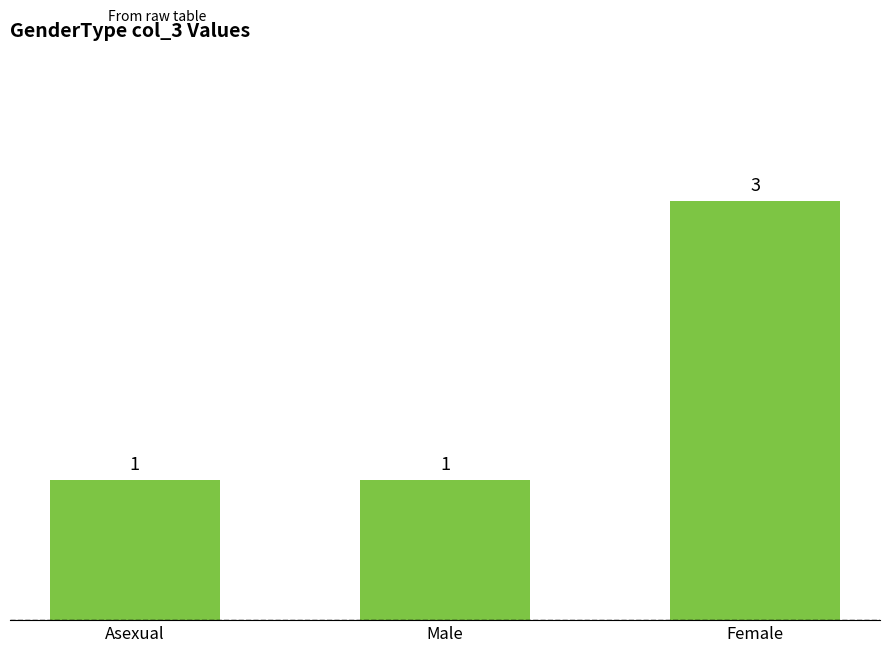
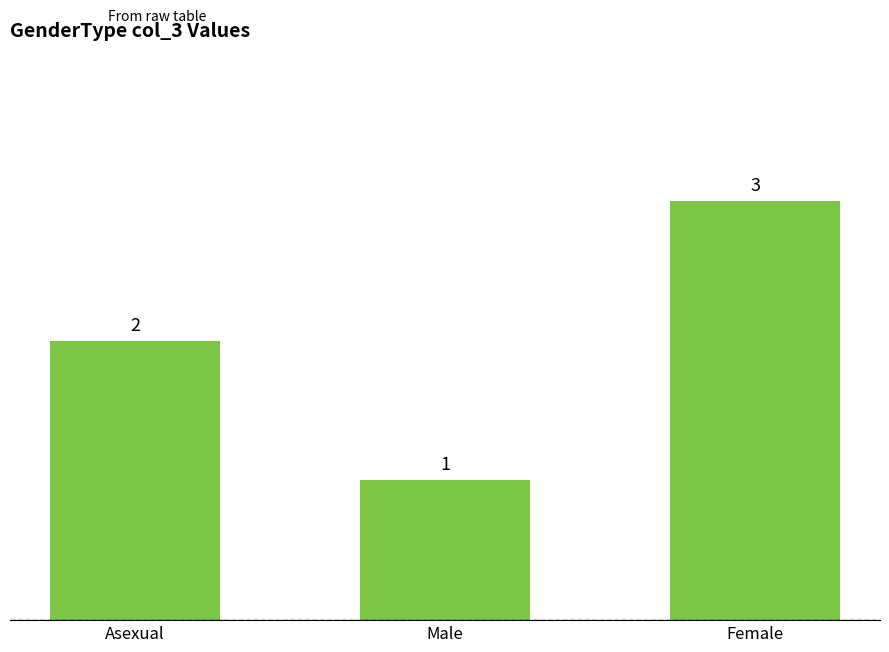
Asexual: 1 -> 2
